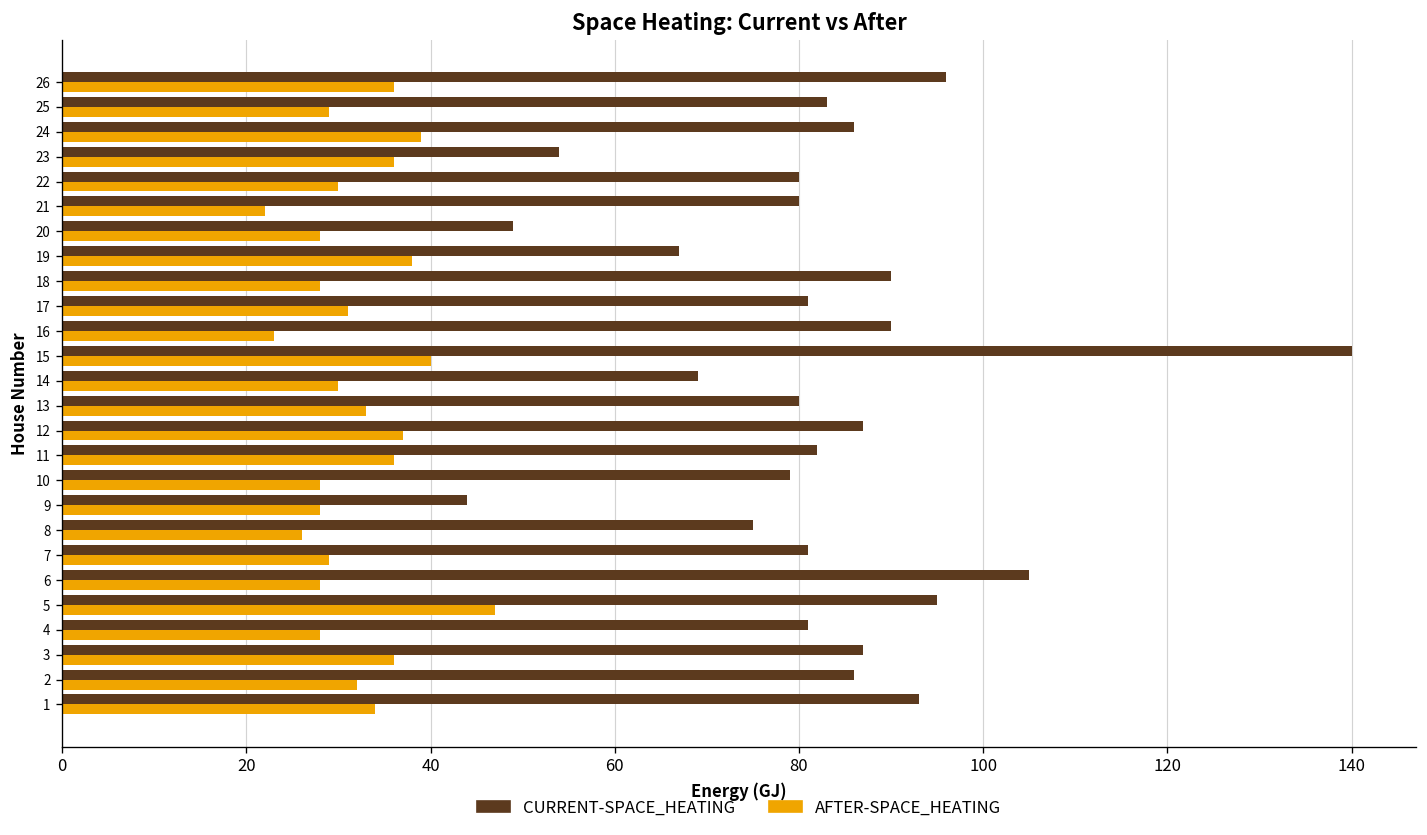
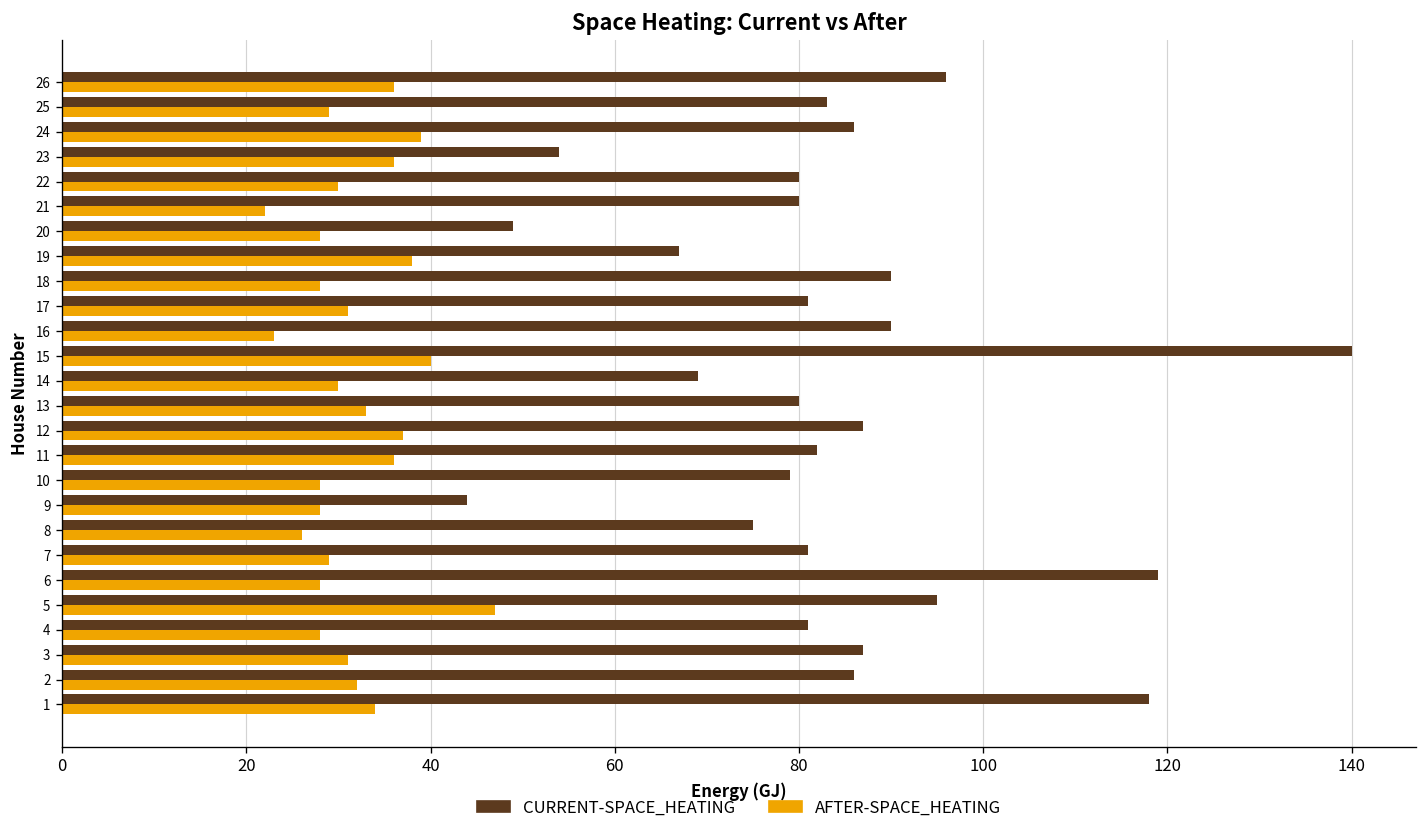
CURRENT-SPACE_HEATING, 6: 105 -> 119
AFTER-SPACE_HEATING, 3: 36 -> 31
CURRENT-SPACE_HEATING, 1: 93 -> 118
